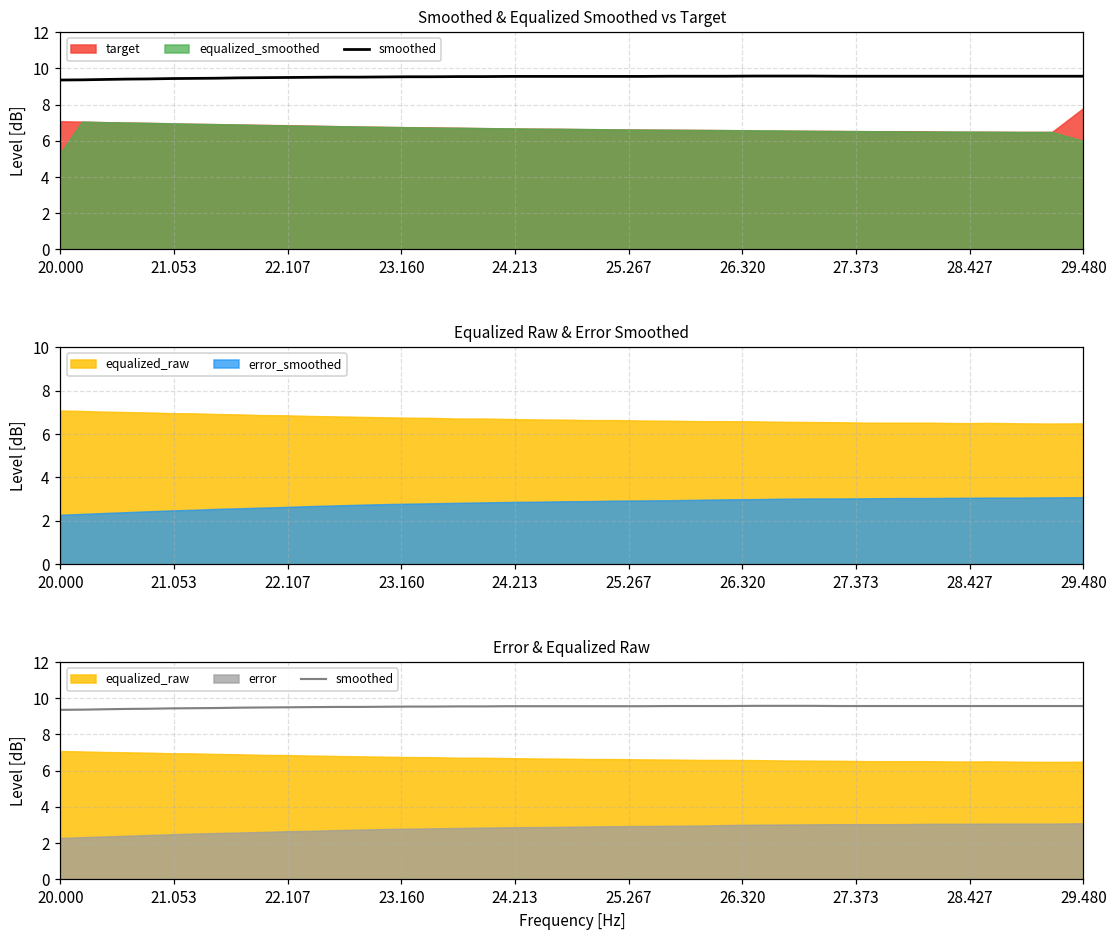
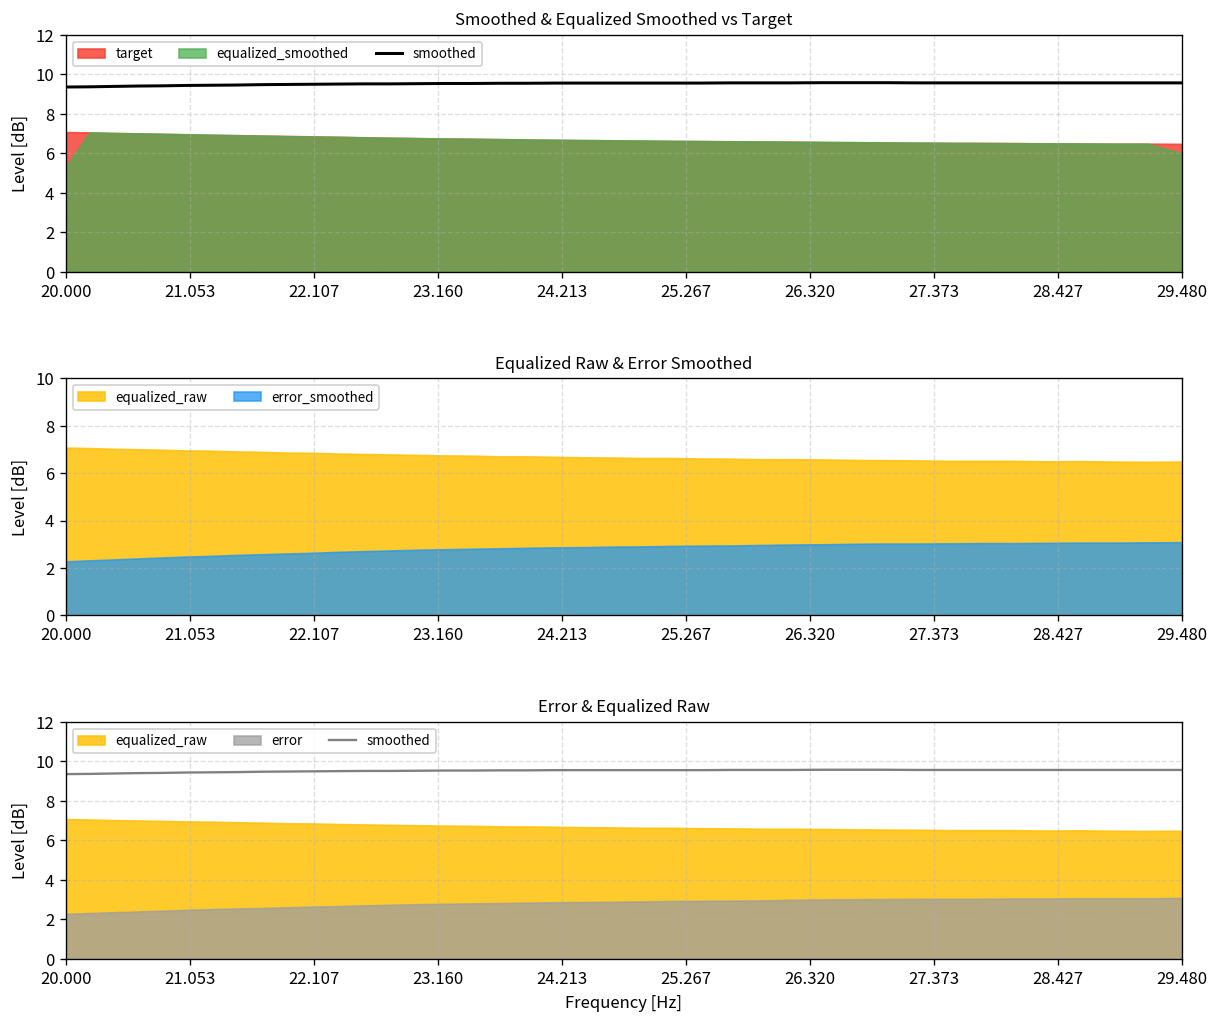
Smoothed & Equalized Smoothed vs Target, target, 29.480: 7.8 -> 6.5
